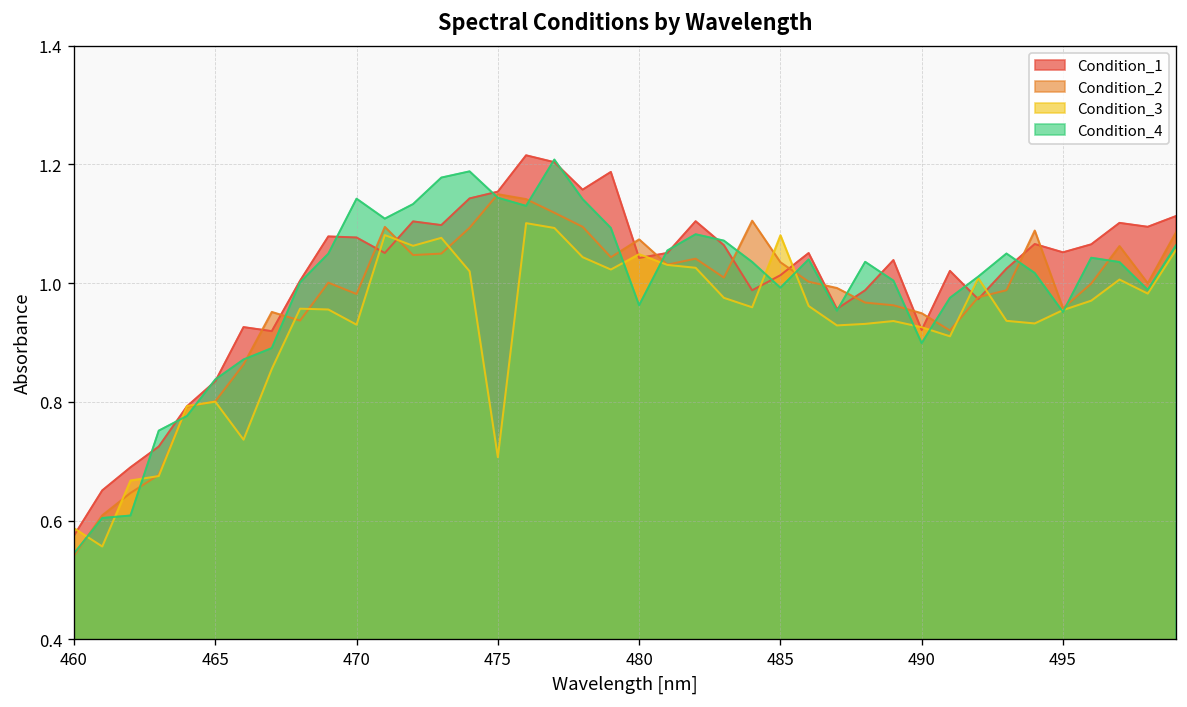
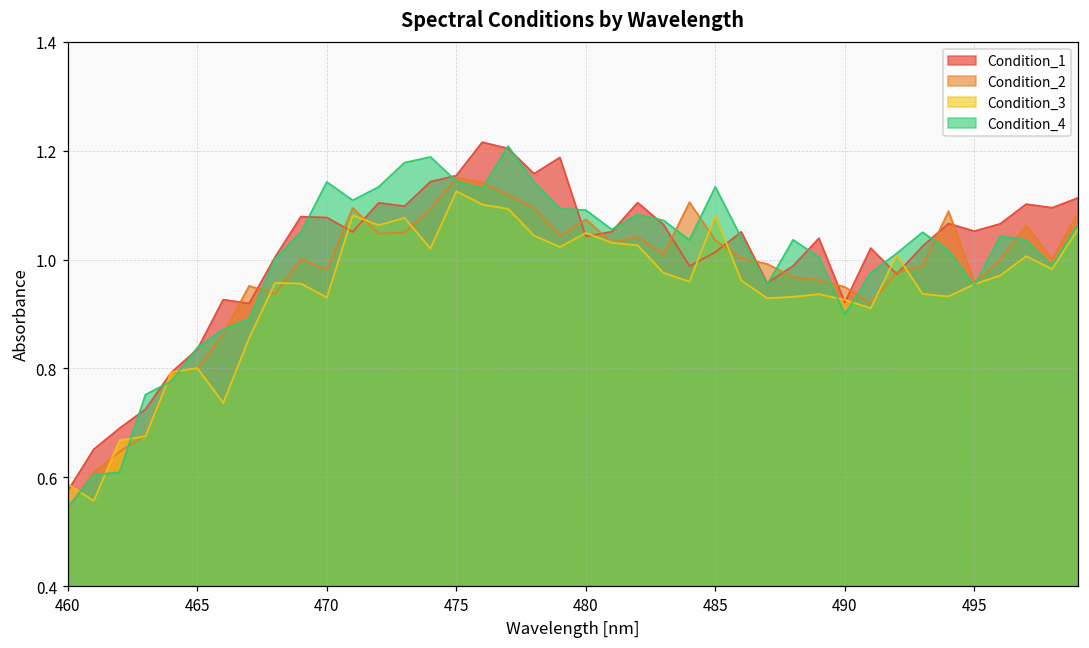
Condition_3, 475: 0.71 -> 1.13
Condition_4, 480: 0.96 -> 1.09
Condition_4, 485: 0.99 -> 1.13
